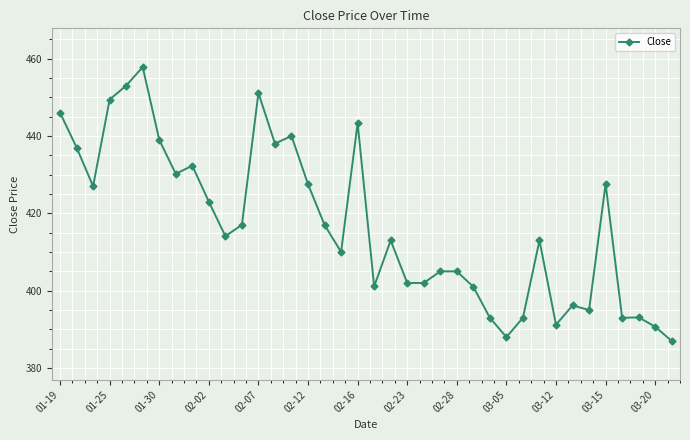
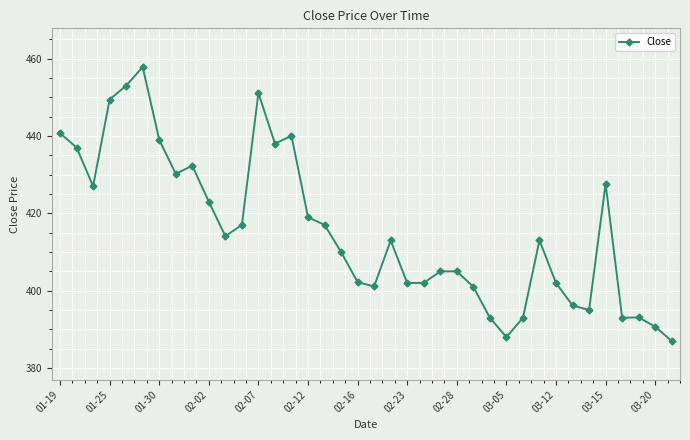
01-19: 446 -> 441
02-12: 428 -> 419
02-16: 443 -> 402
03-12: 391 -> 402
